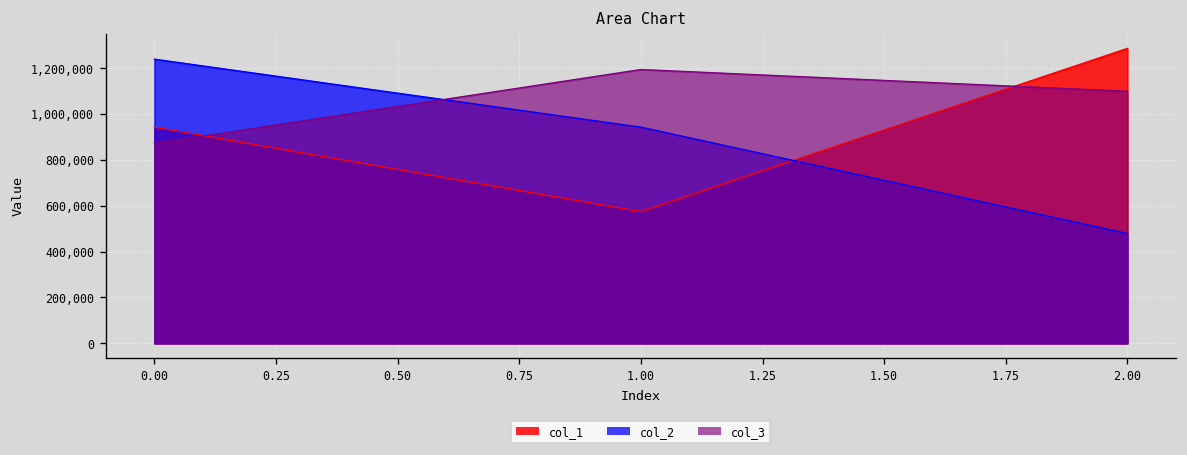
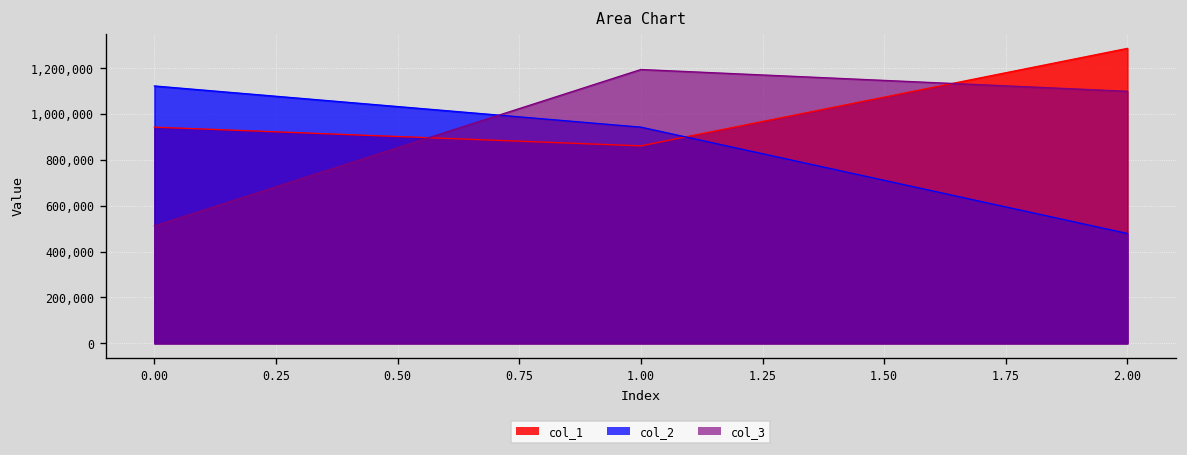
col_2, 0.00: 1,240,000 -> 1,120,000
col_3, 0.00: 870,000 -> 510,000
col_1, 1.00: 570,000 -> 860,000
